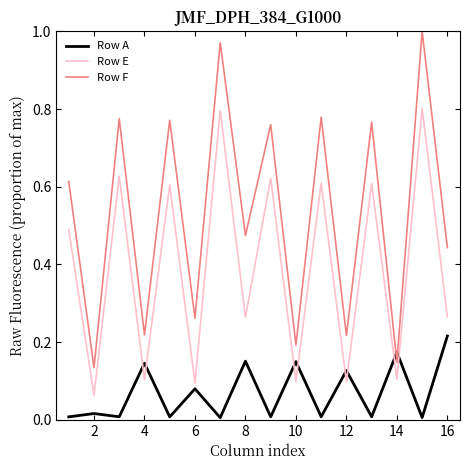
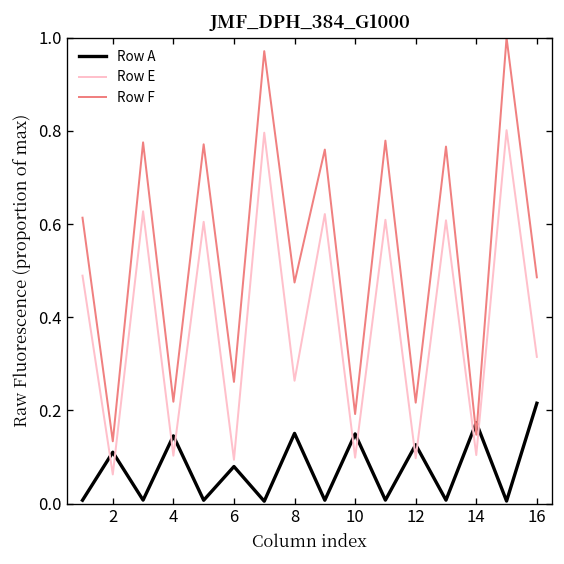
Row A, 2: 0.02 -> 0.11
Row E, 16: 0.26 -> 0.32
Row F, 16: 0.44 -> 0.49
